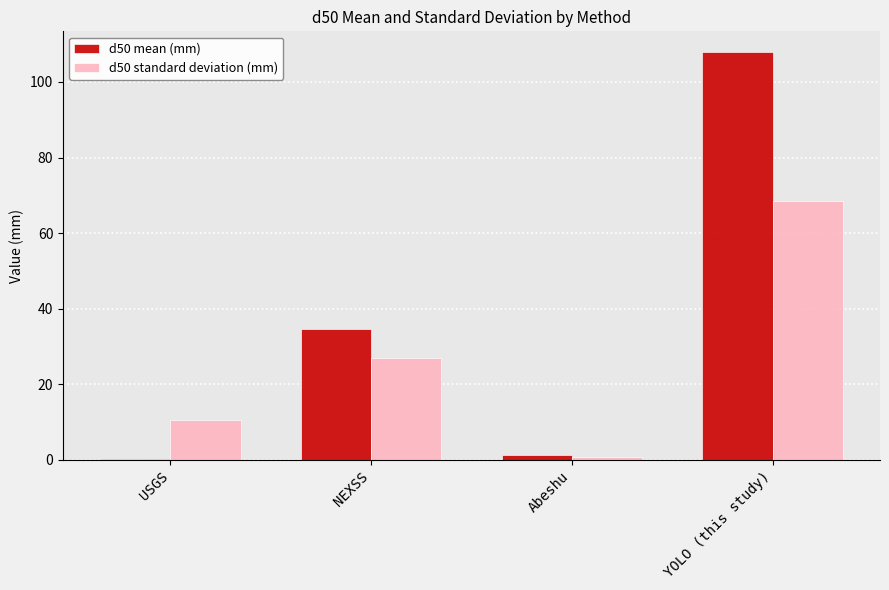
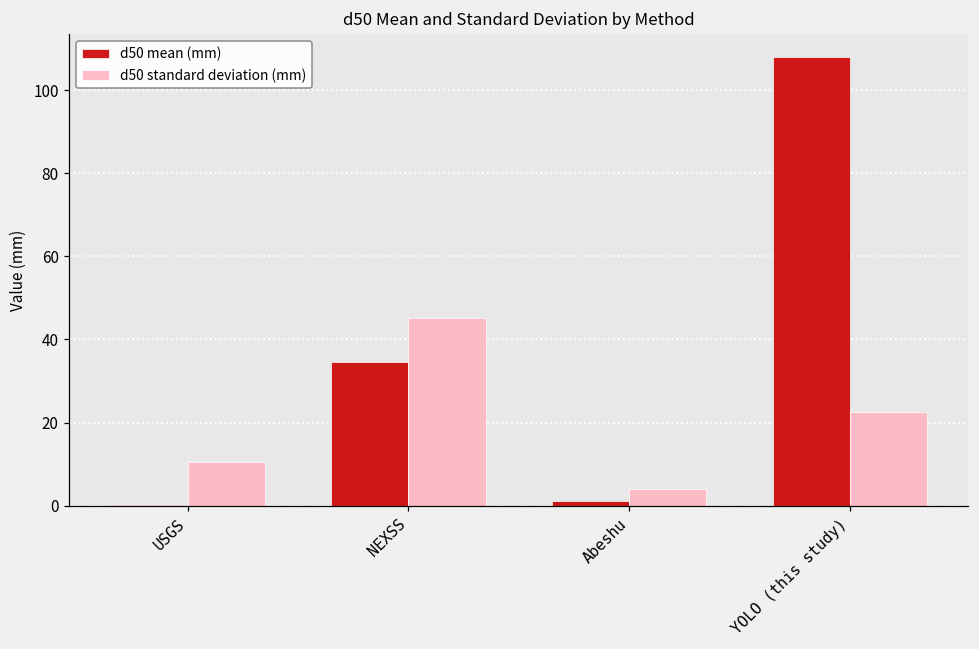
d50 standard deviation (mm), NEXSS: 27 -> 45
d50 standard deviation (mm), Abeshu: 1 -> 4
d50 standard deviation (mm), YOLO (this study): 68 -> 23
